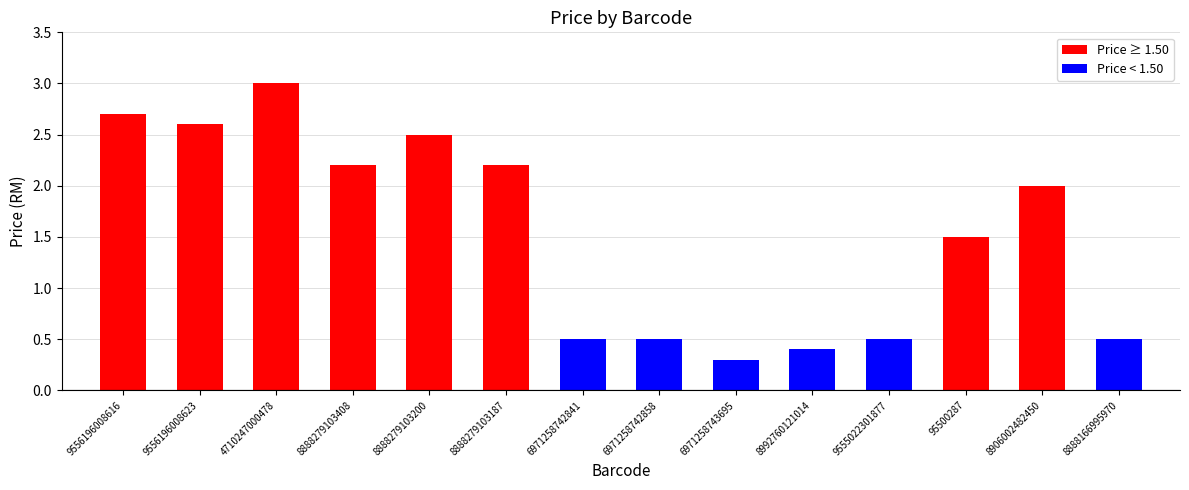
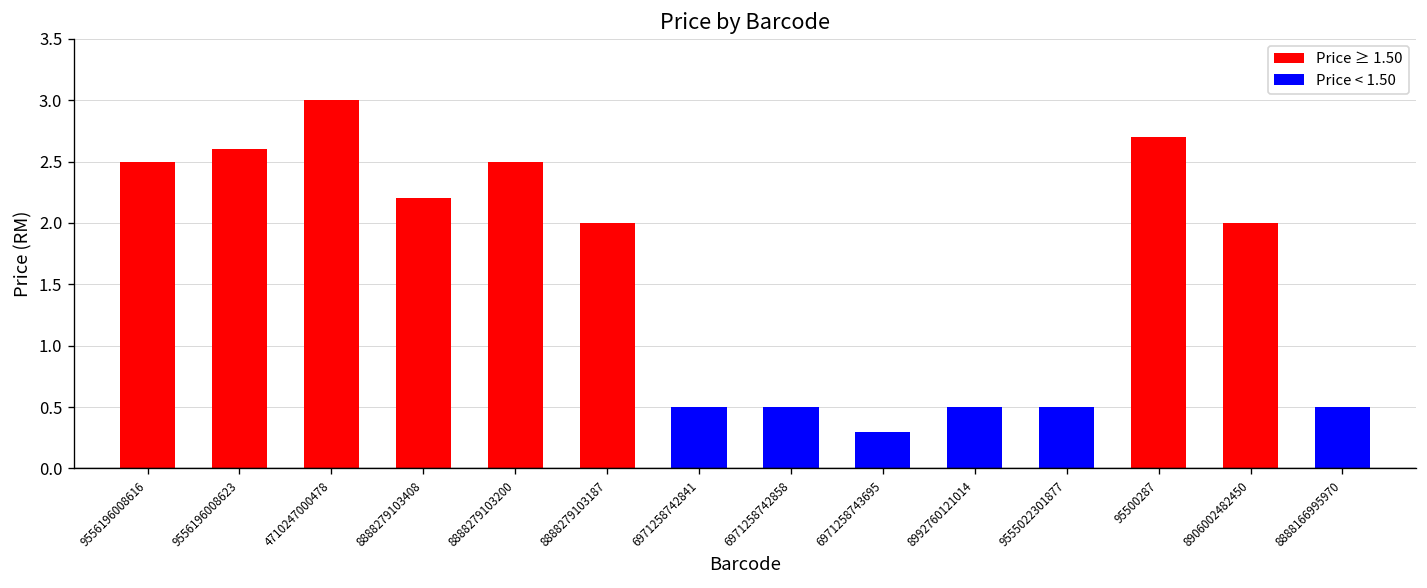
Price ≥ 1.50, 9556196008616: 2.7 -> 2.5
Price ≥ 1.50, 8888279103187: 2.2 -> 2.0
Price < 1.50, 8992760121014: 0.4 -> 0.5
Price ≥ 1.50, 95500287: 1.5 -> 2.7
